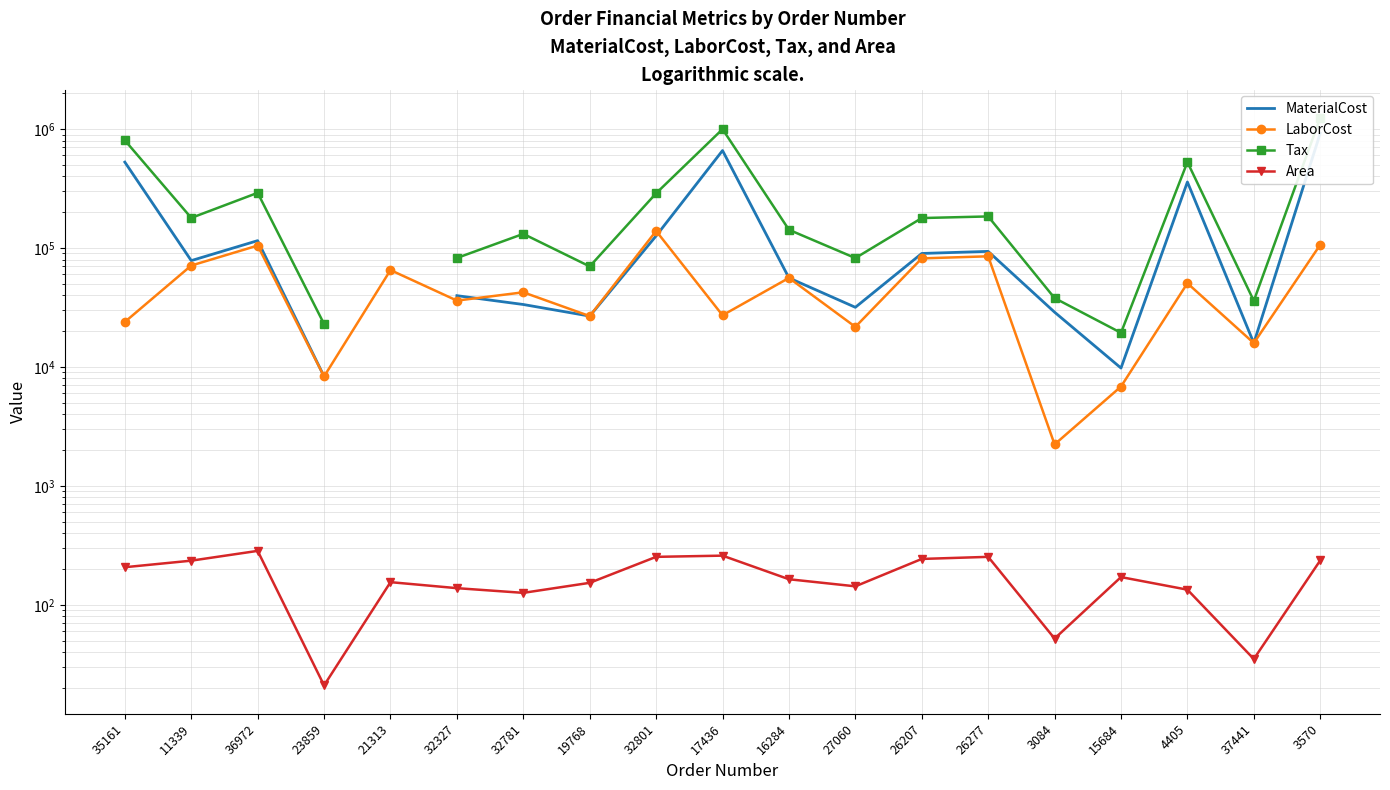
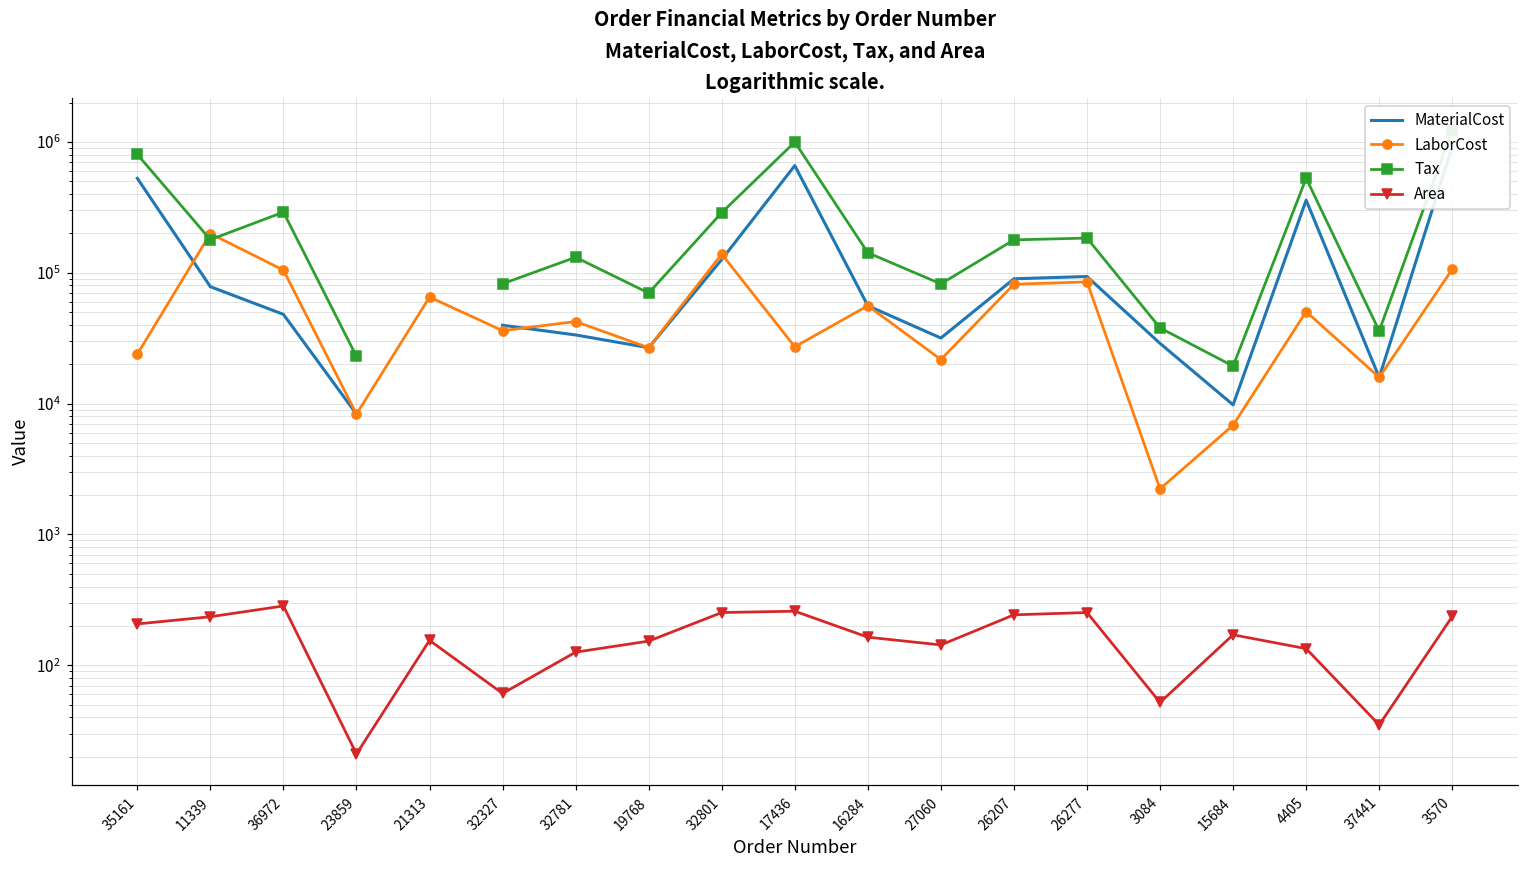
LaborCost, 11339: 70000 -> 200000
MaterialCost, 36972: 120000 -> 48000
Area, 32327: 140 -> 60
